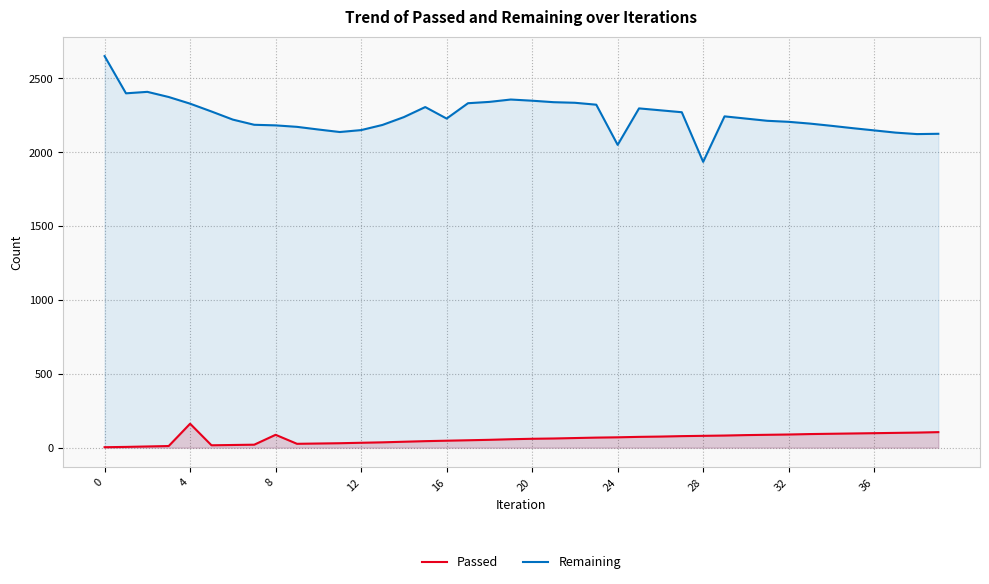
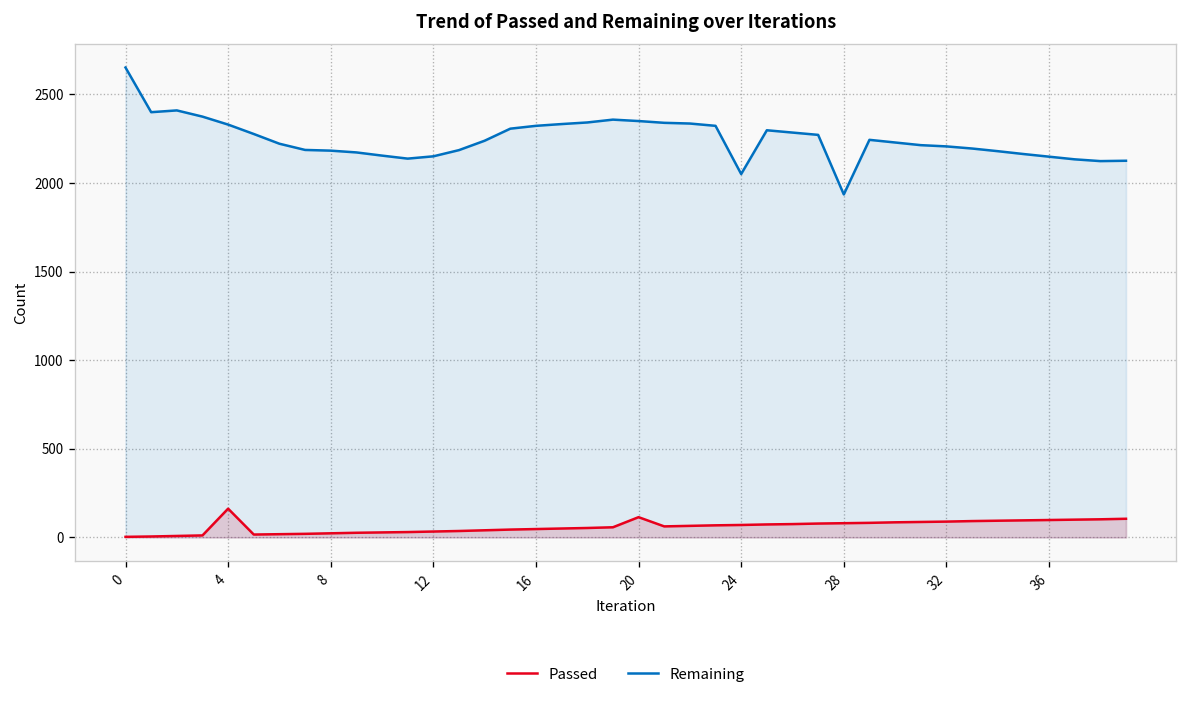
Passed, 8: 90 -> 20
Remaining, 16: 2230 -> 2320
Passed, 20: 60 -> 110
